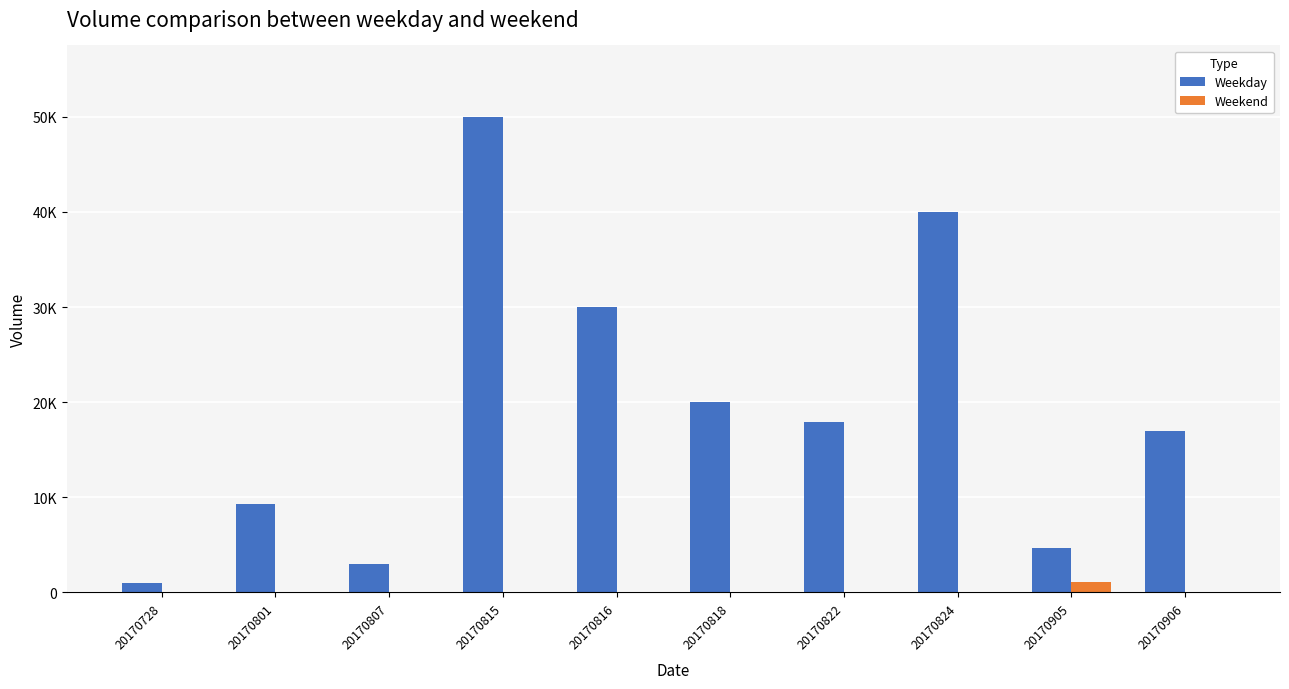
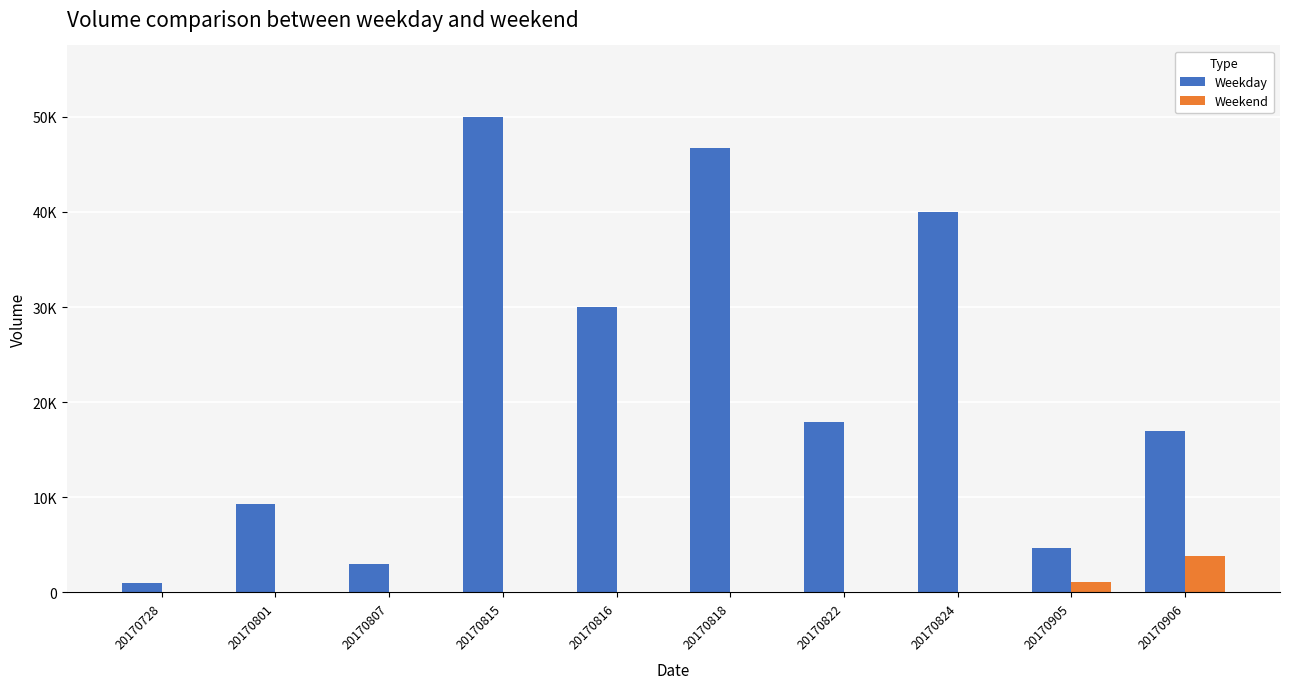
Weekday, 20170818: 20000 -> 47000
Weekend, 20170906: 0 -> 4000
